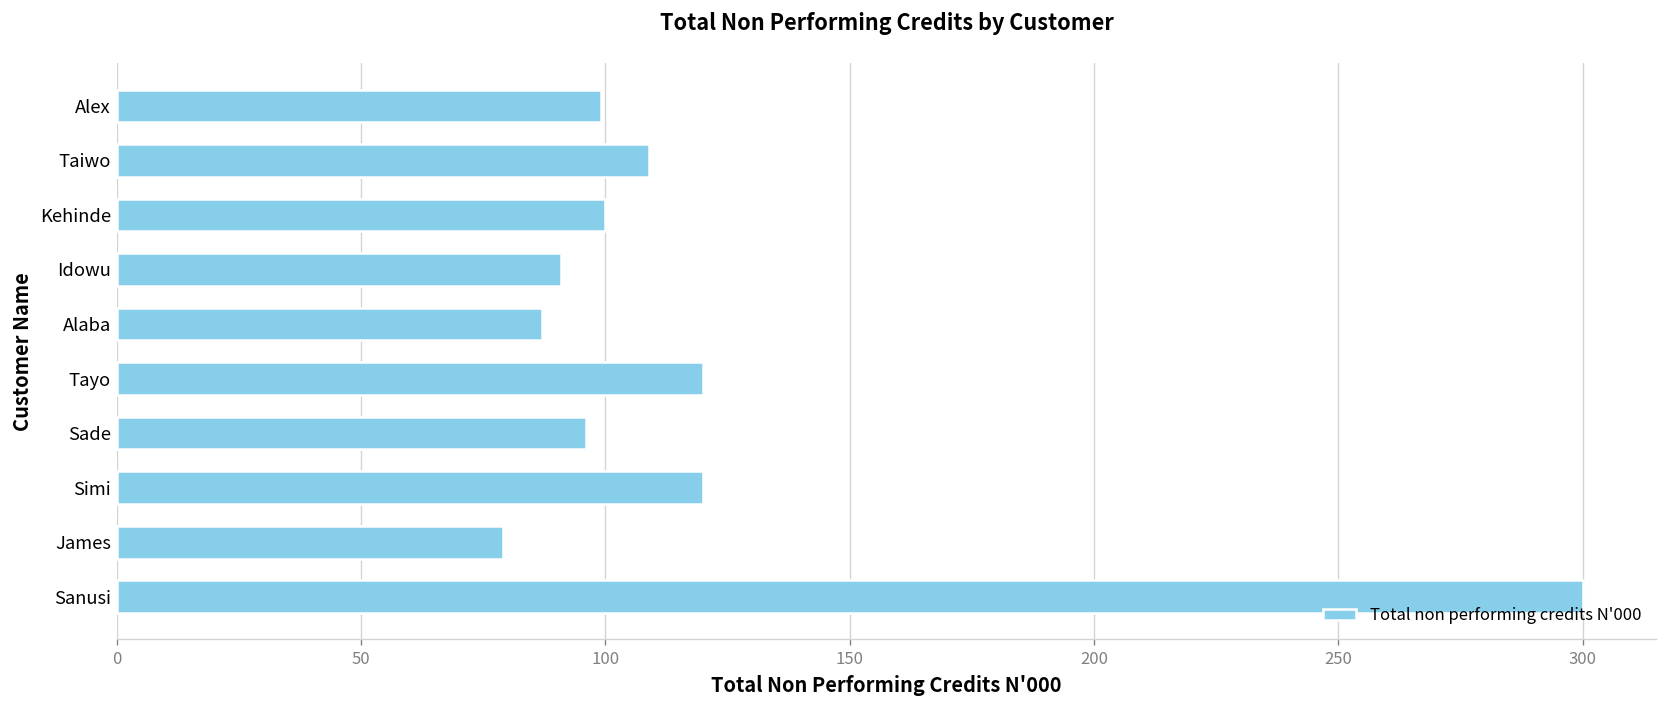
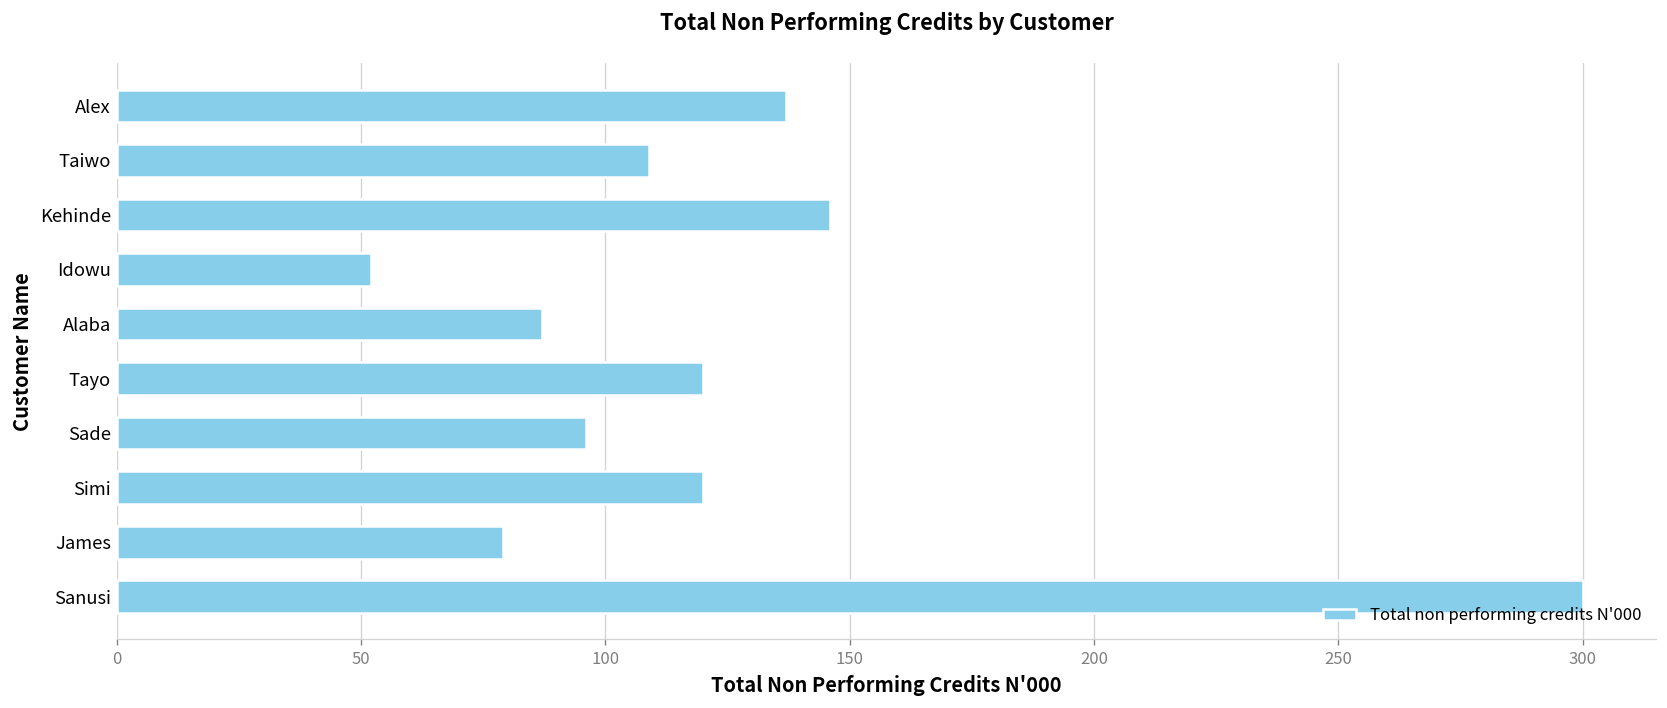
Alex: 99 -> 137
Kehinde: 100 -> 146
Idowu: 91 -> 52
